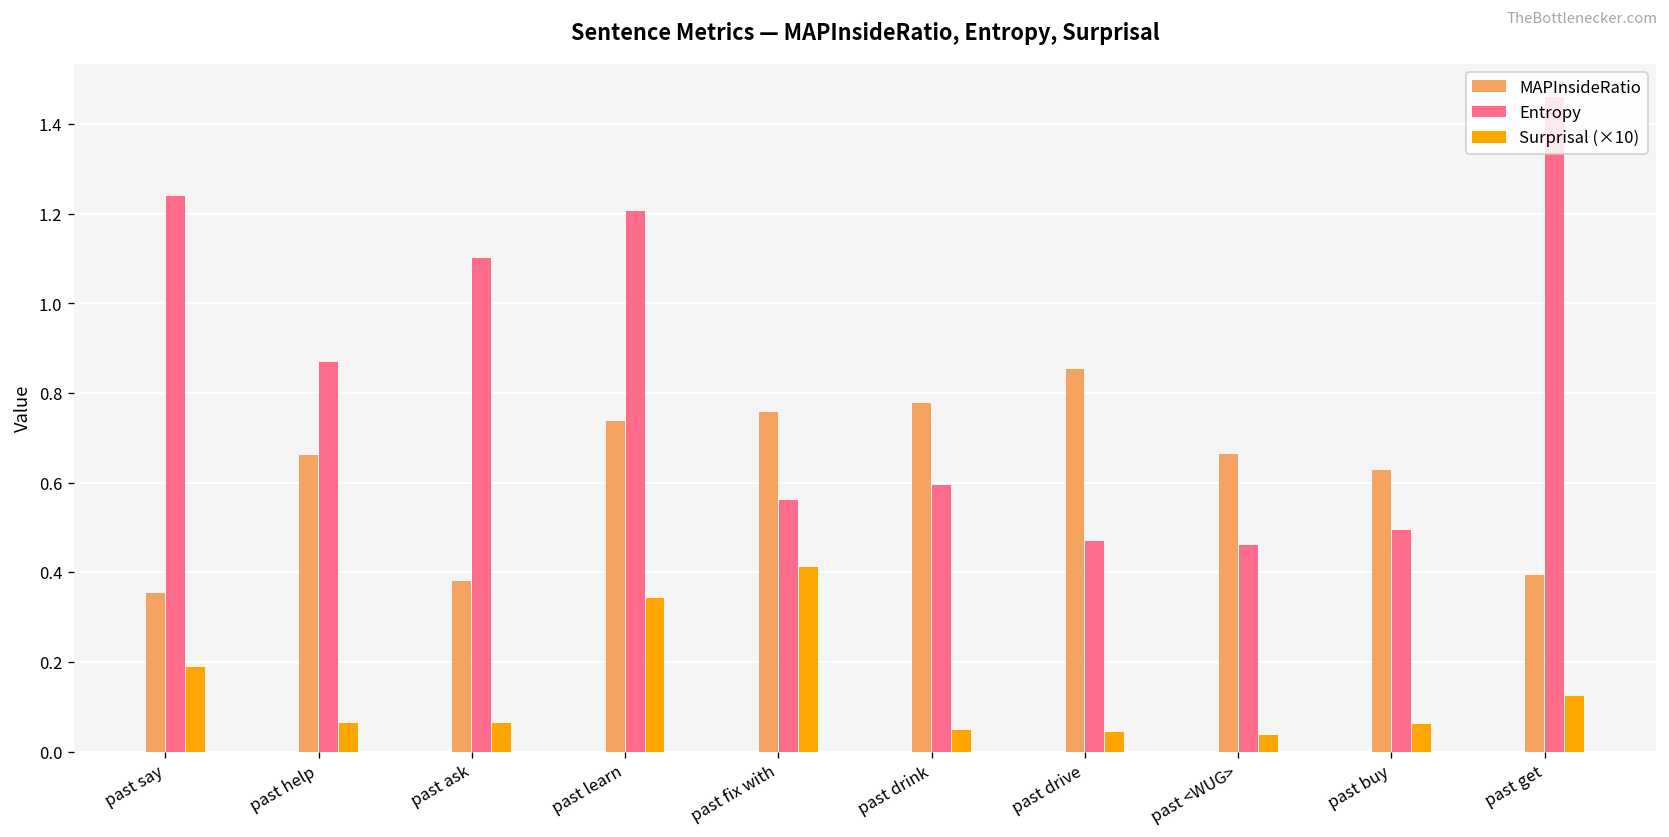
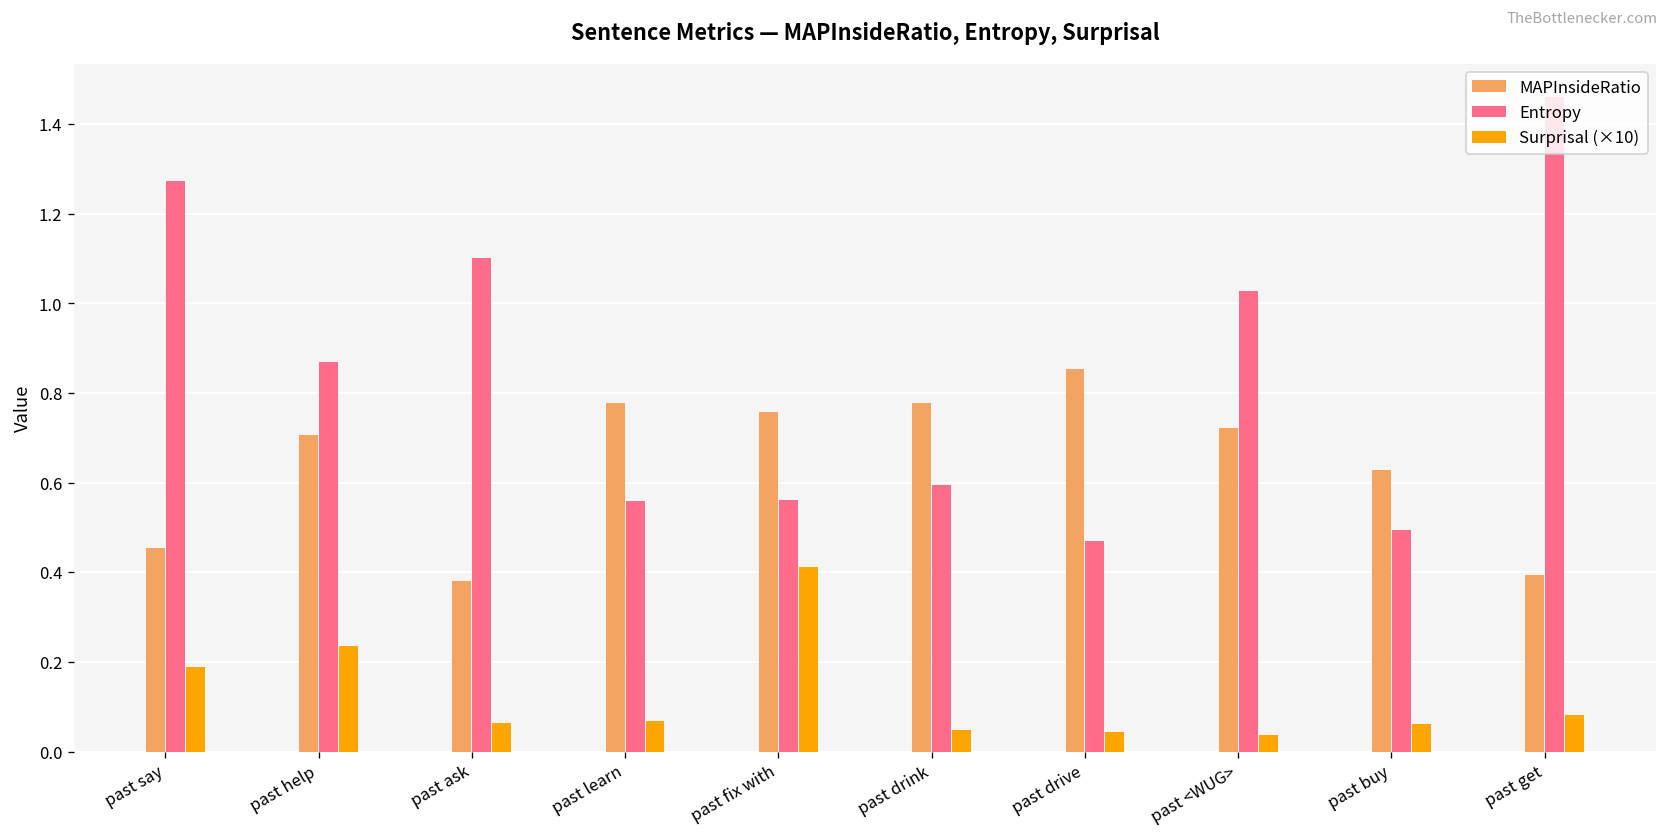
MAPInsideRatio, past say: 0.35 -> 0.45
Entropy, past say: 1.24 -> 1.27
MAPInsideRatio, past help: 0.66 -> 0.71
Surprisal (×10), past help: 0.06 -> 0.24
MAPInsideRatio, past learn: 0.74 -> 0.78
Entropy, past learn: 1.21 -> 0.56
Surprisal (×10), past learn: 0.34 -> 0.07
MAPInsideRatio, past <WUG>: 0.67 -> 0.72
Entropy, past <WUG>: 0.46 -> 1.03
Surprisal (×10), past get: 0.12 -> 0.08
